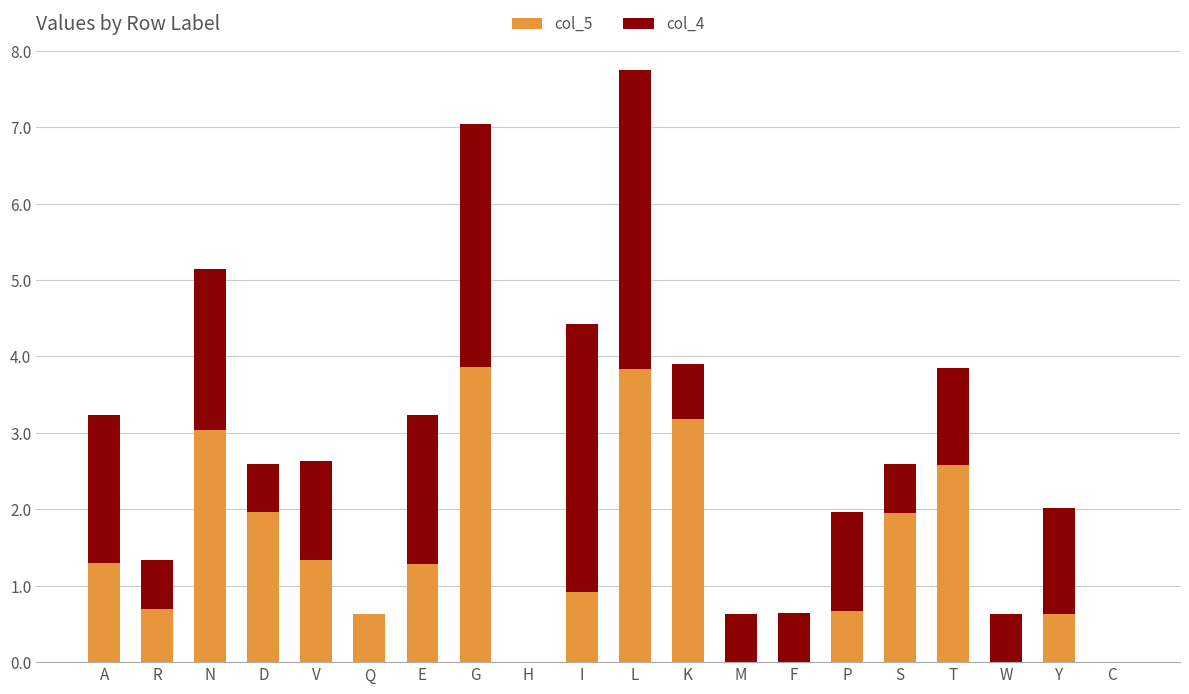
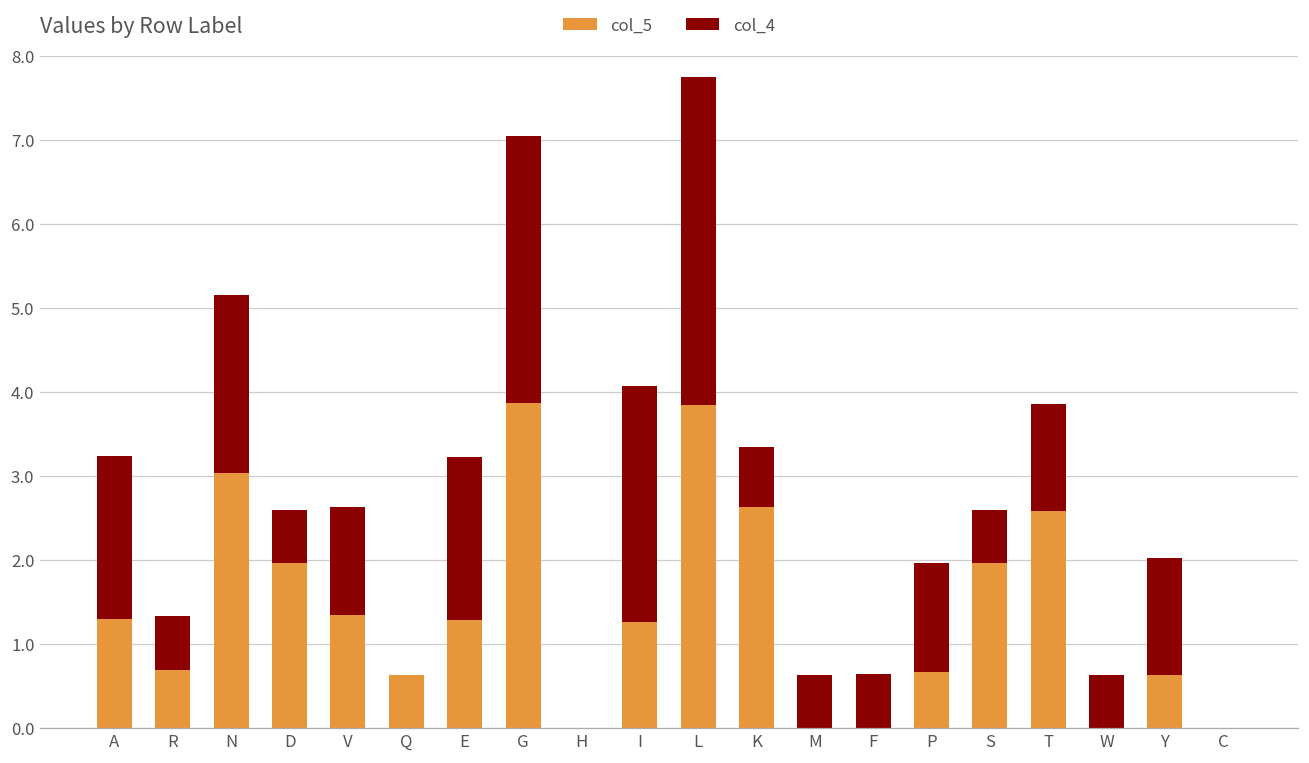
col_5, I: 0.9 -> 1.3
col_4, I: 3.5 -> 2.8
col_5, K: 3.2 -> 2.6
